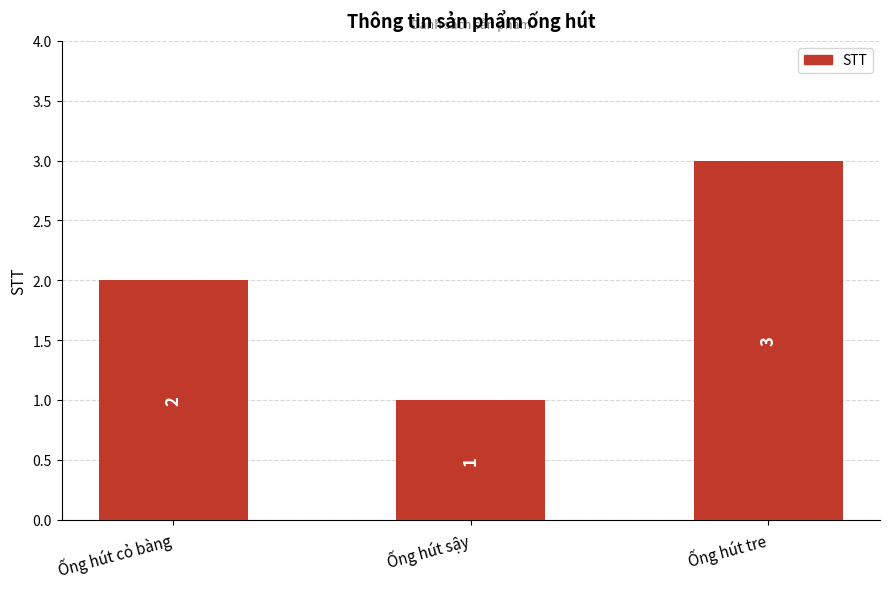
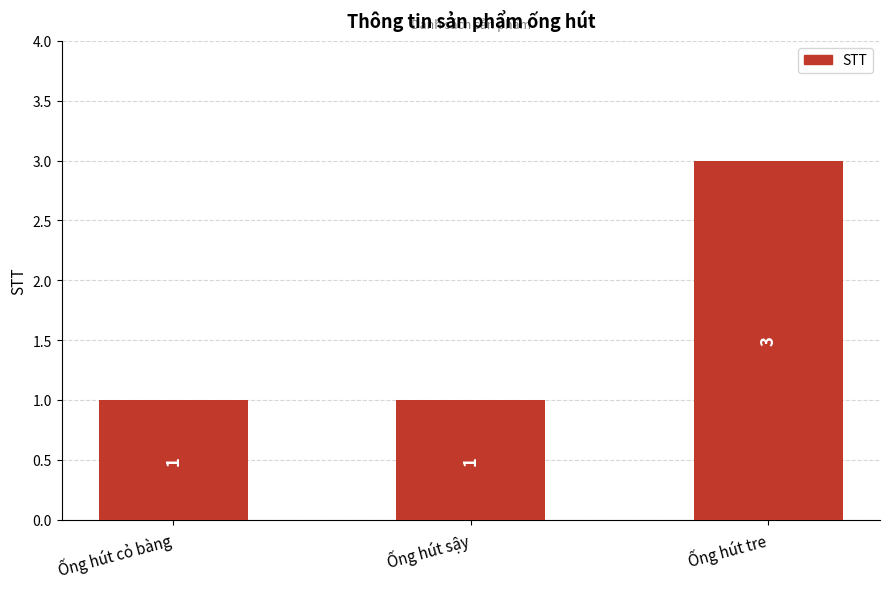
Ống hút cỏ bàng: 2 -> 1
